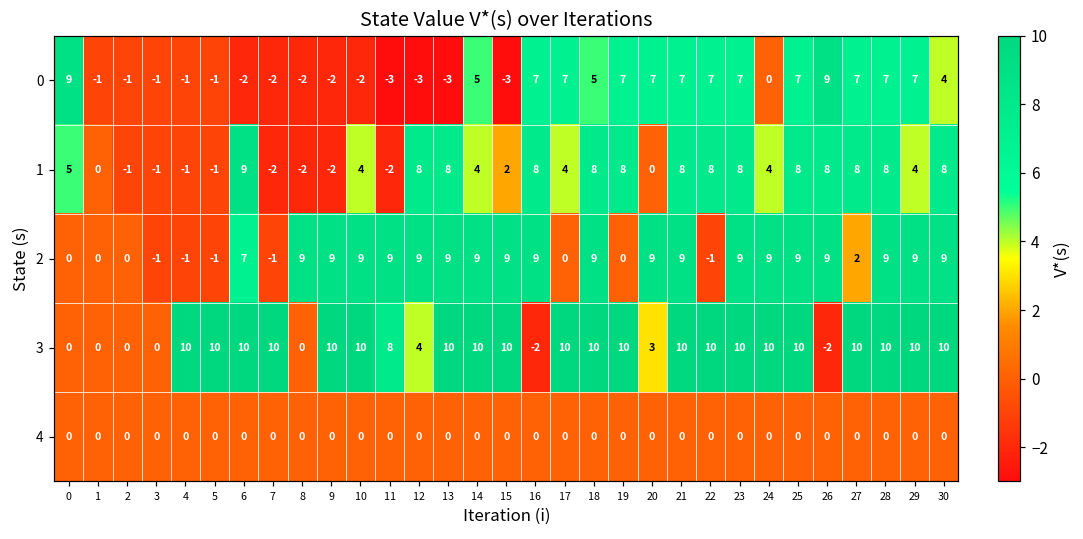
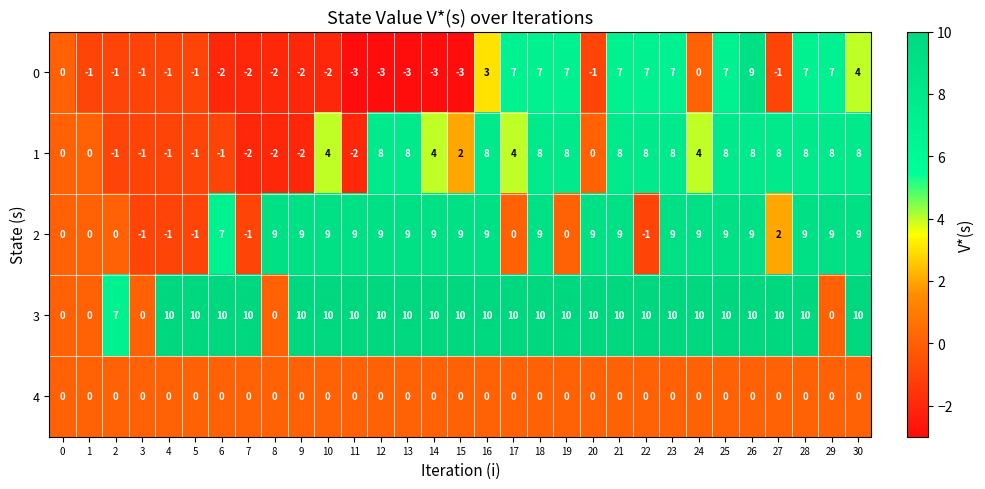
0, 0: 9 -> 0
0, 14: 5 -> -3
0, 16: 7 -> 3
0, 18: 5 -> 7
0, 20: 7 -> -1
0, 27: 7 -> -1
1, 0: 5 -> 0
1, 6: 9 -> -1
1, 29: 4 -> 8
3, 2: 0 -> 7
3, 11: 8 -> 10
3, 12: 4 -> 10
3, 16: -2 -> 10
3, 20: 3 -> 10
3, 26: -2 -> 10
3, 29: 10 -> 0
